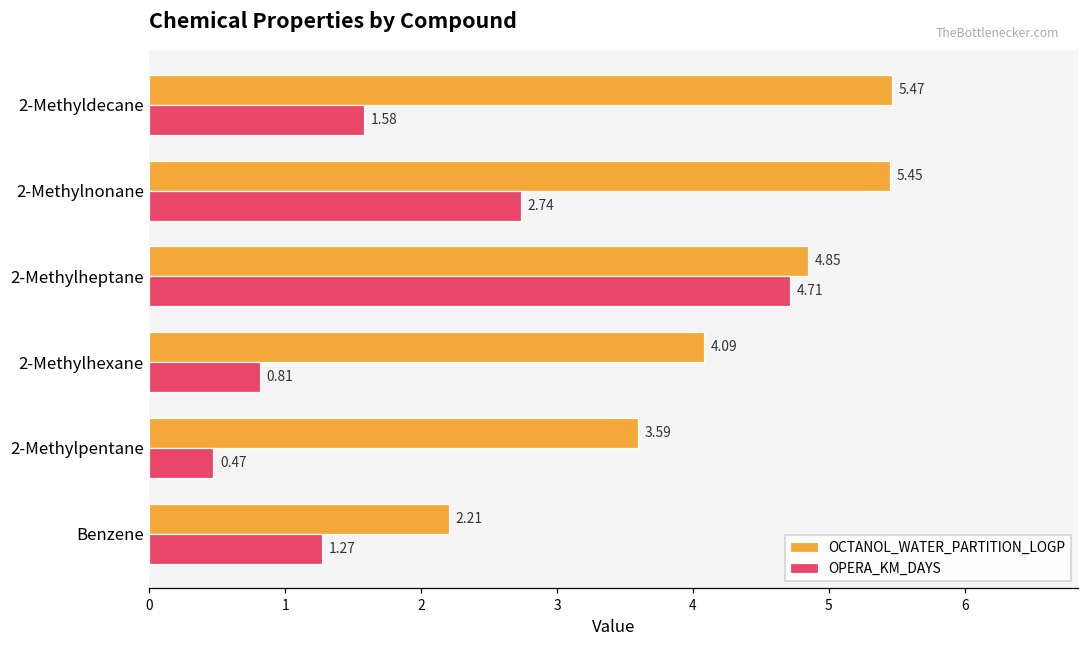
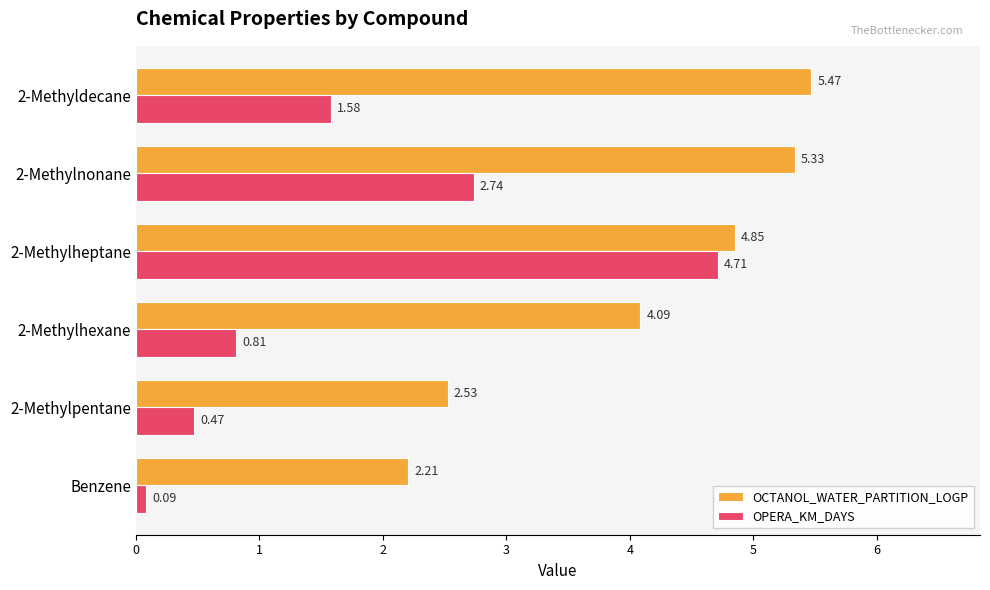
OCTANOL_WATER_PARTITION_LOGP, 2-Methylnonane: 5.45 -> 5.33
OCTANOL_WATER_PARTITION_LOGP, 2-Methylpentane: 3.59 -> 2.53
OPERA_KM_DAYS, Benzene: 1.27 -> 0.09
